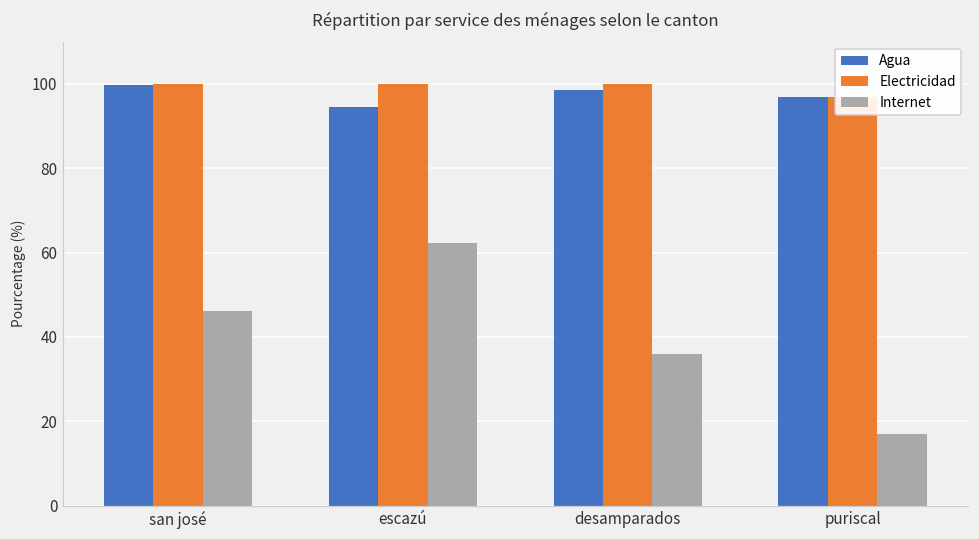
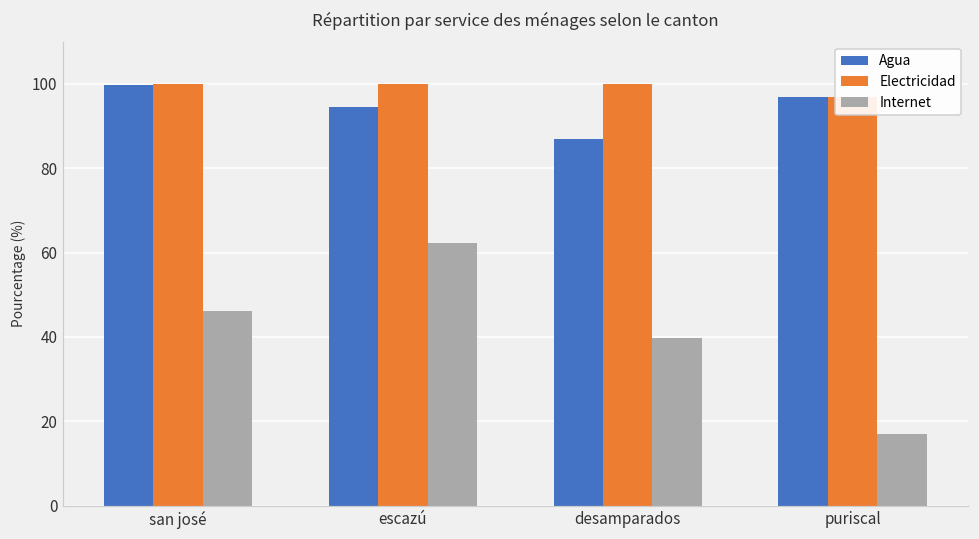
Agua, desamparados: 99 -> 87
Internet, desamparados: 36 -> 40
